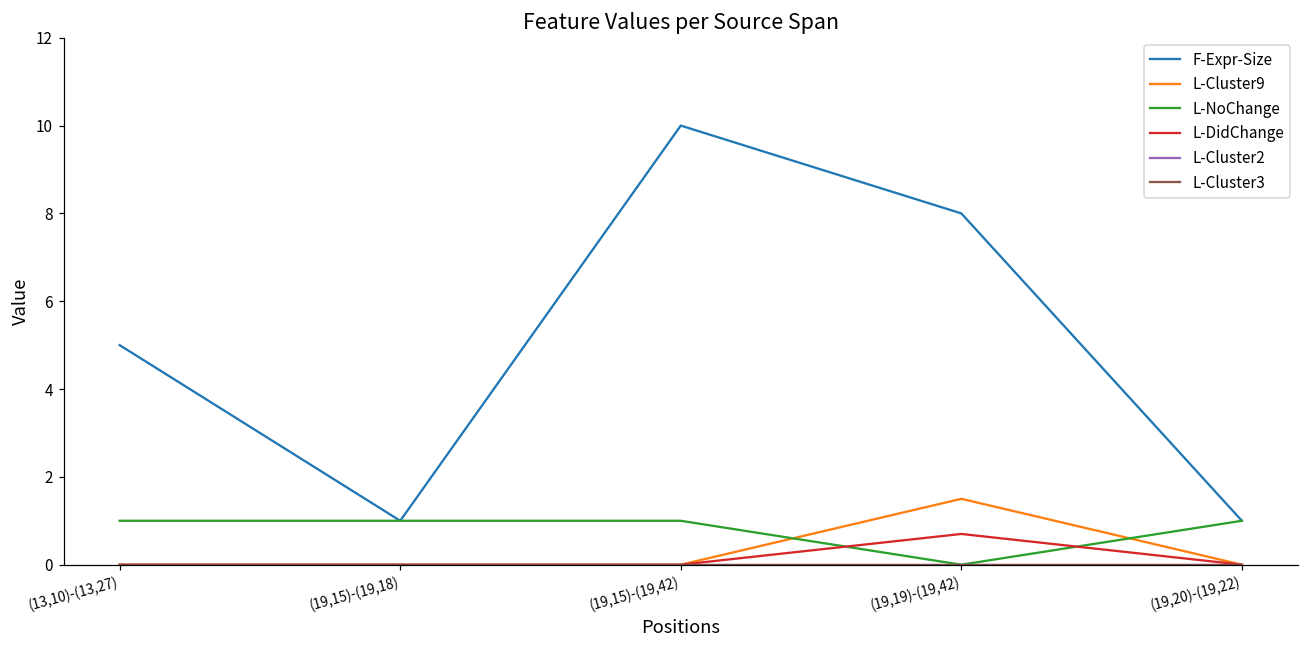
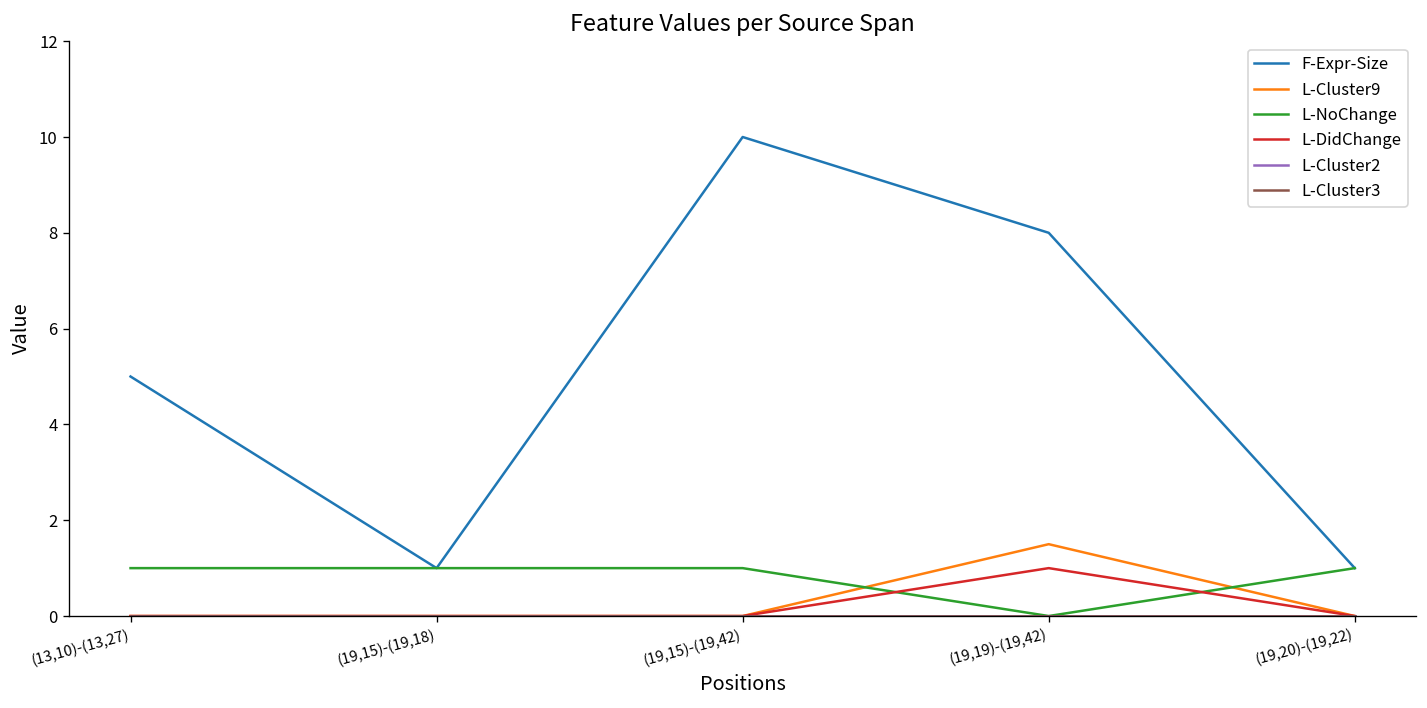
L-DidChange, (19,19)-(19,42): 0.7 -> 1.0
